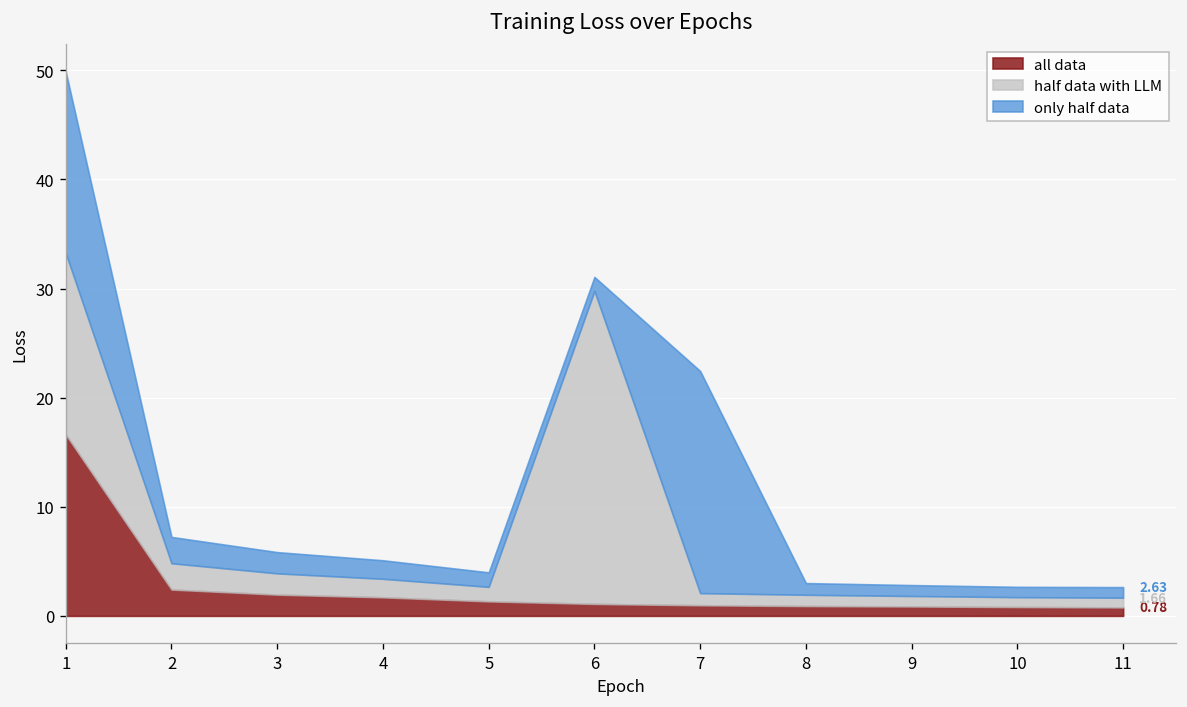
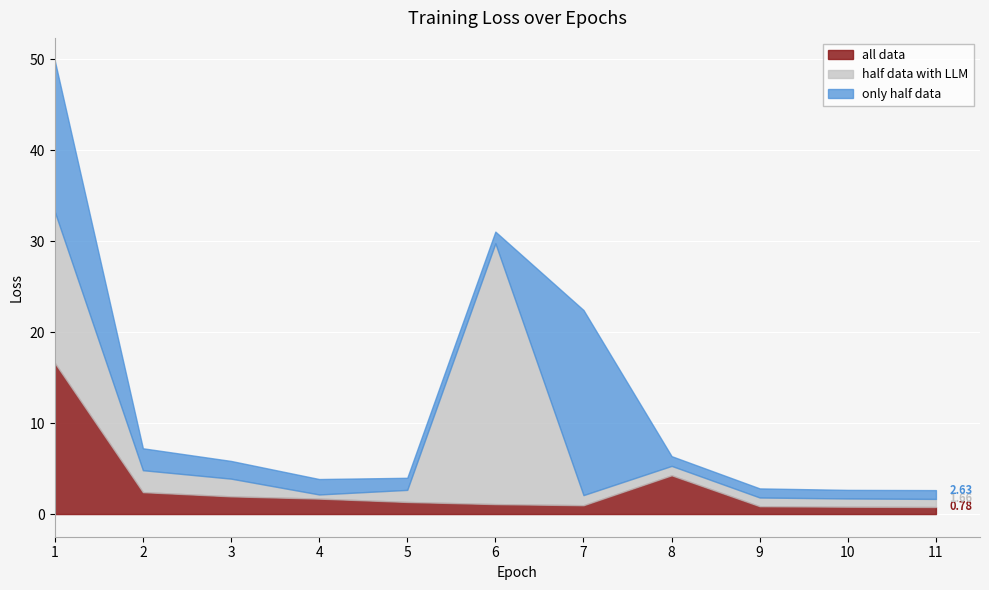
half data with LLM, 4: 2 -> 0
all data, 8: 1 -> 4
